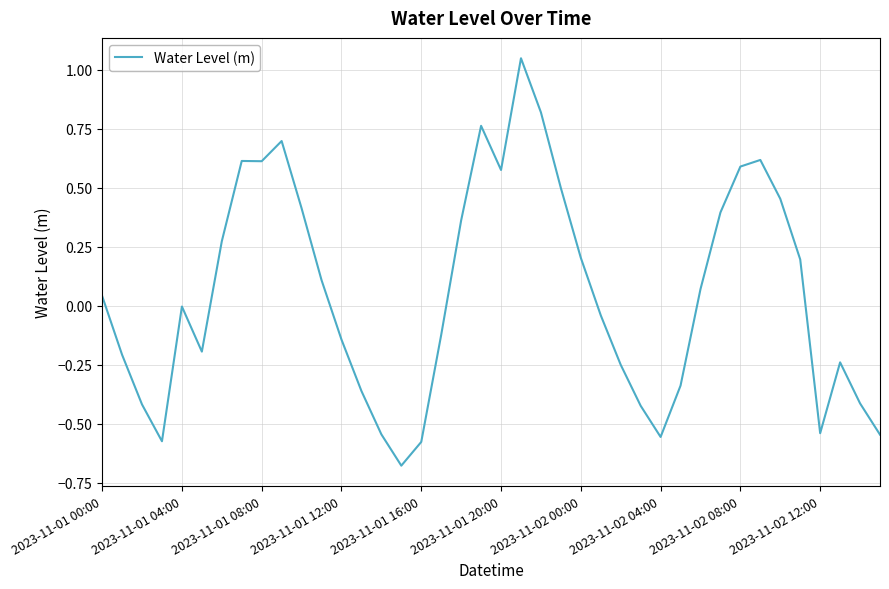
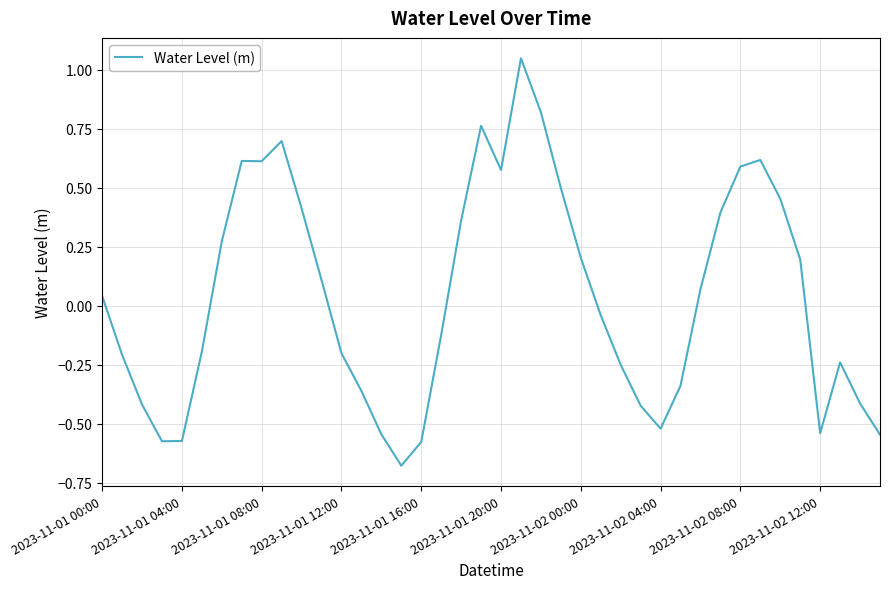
2023-11-01 04:00: 0.00 -> -0.57
2023-11-01 12:00: -0.14 -> -0.20
2023-11-02 04:00: -0.56 -> -0.52
